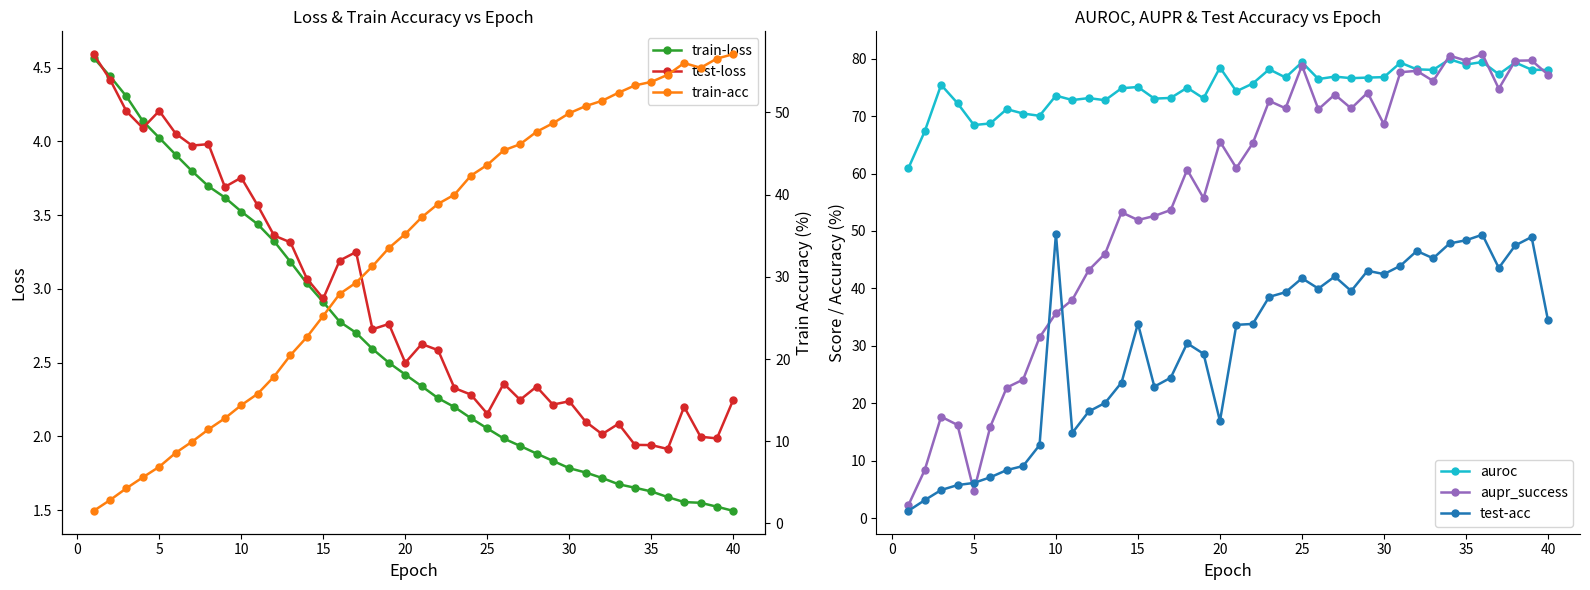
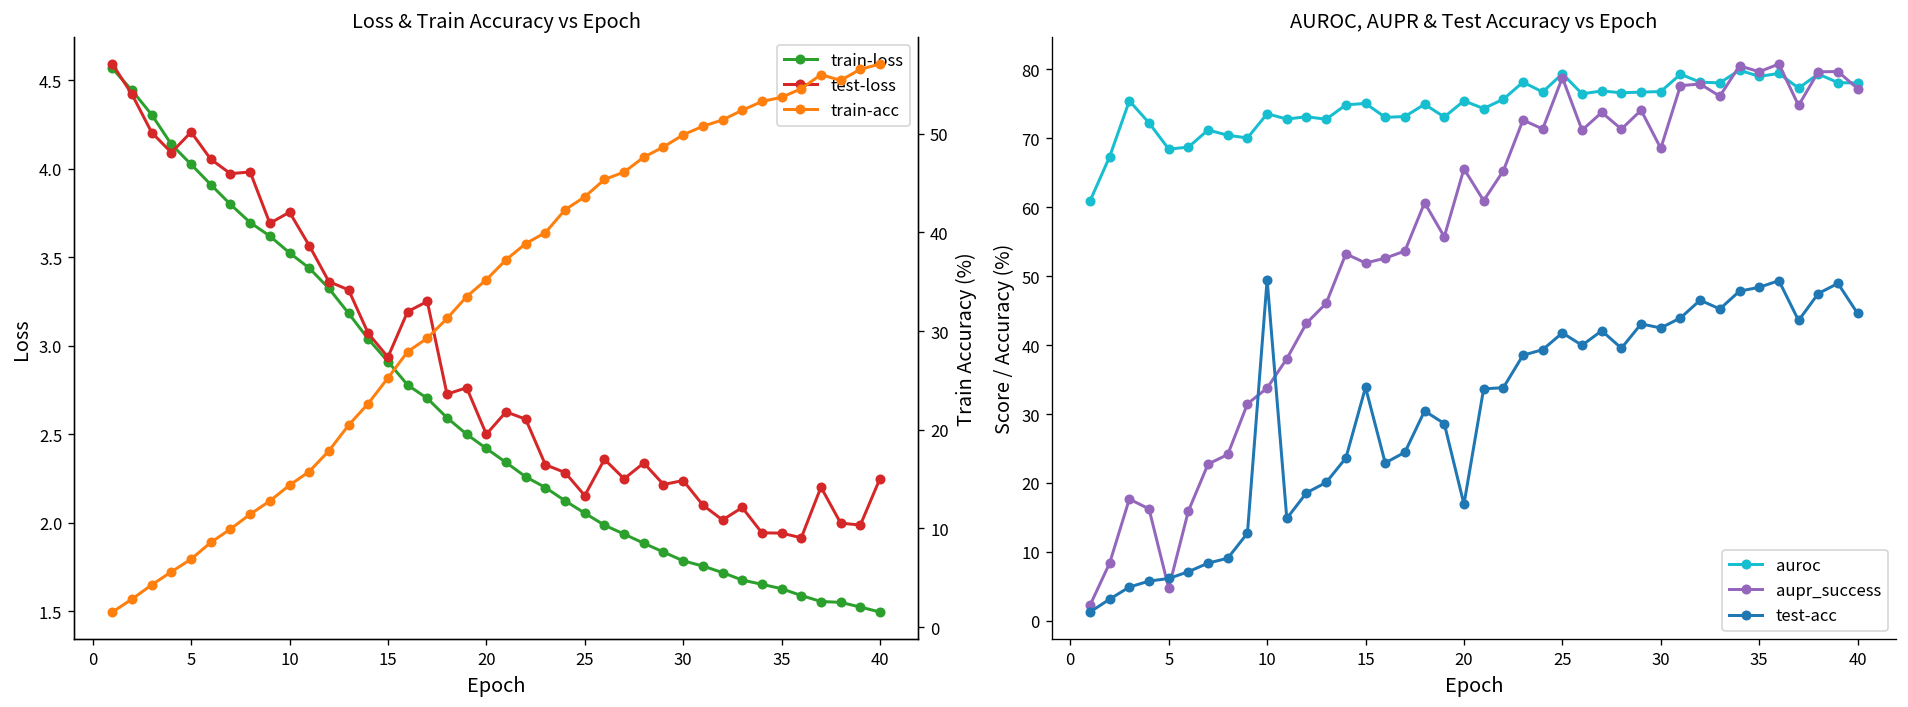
AUROC, AUPR & Test Accuracy vs Epoch, aupr_success, 10: 36 -> 34
AUROC, AUPR & Test Accuracy vs Epoch, auroc, 20: 78 -> 75
AUROC, AUPR & Test Accuracy vs Epoch, test-acc, 40: 34 -> 45
